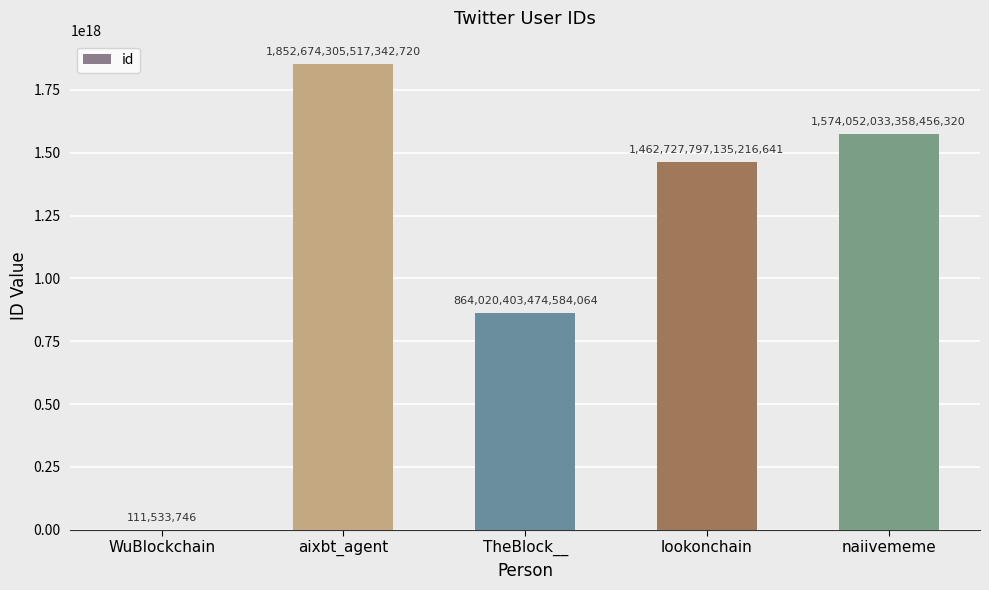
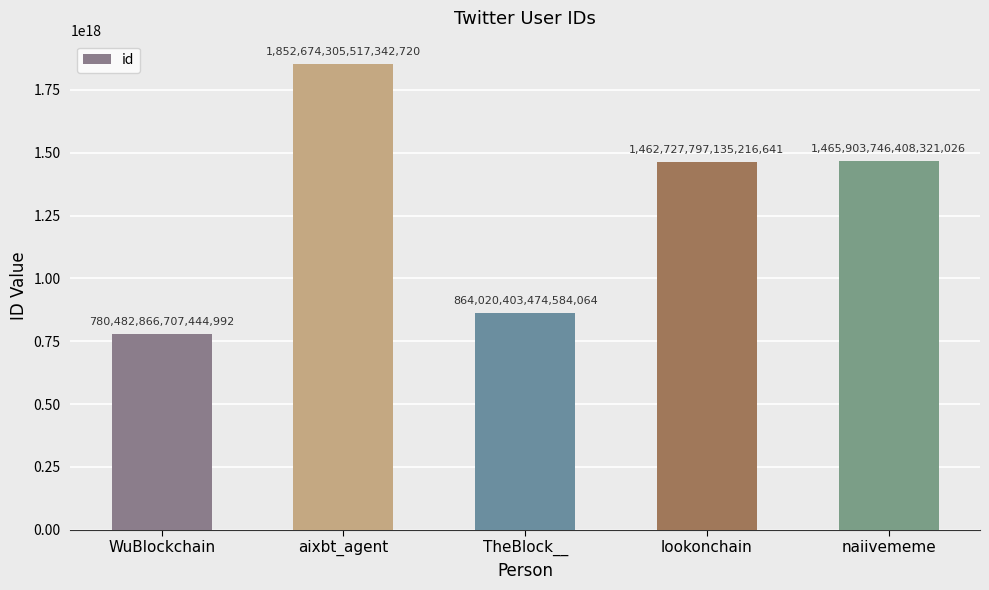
WuBlockchain: 111,533,746 -> 780,482,866,707,444,992
naiivememe: 1,574,052,033,358,456,320 -> 1,465,903,746,408,321,026
